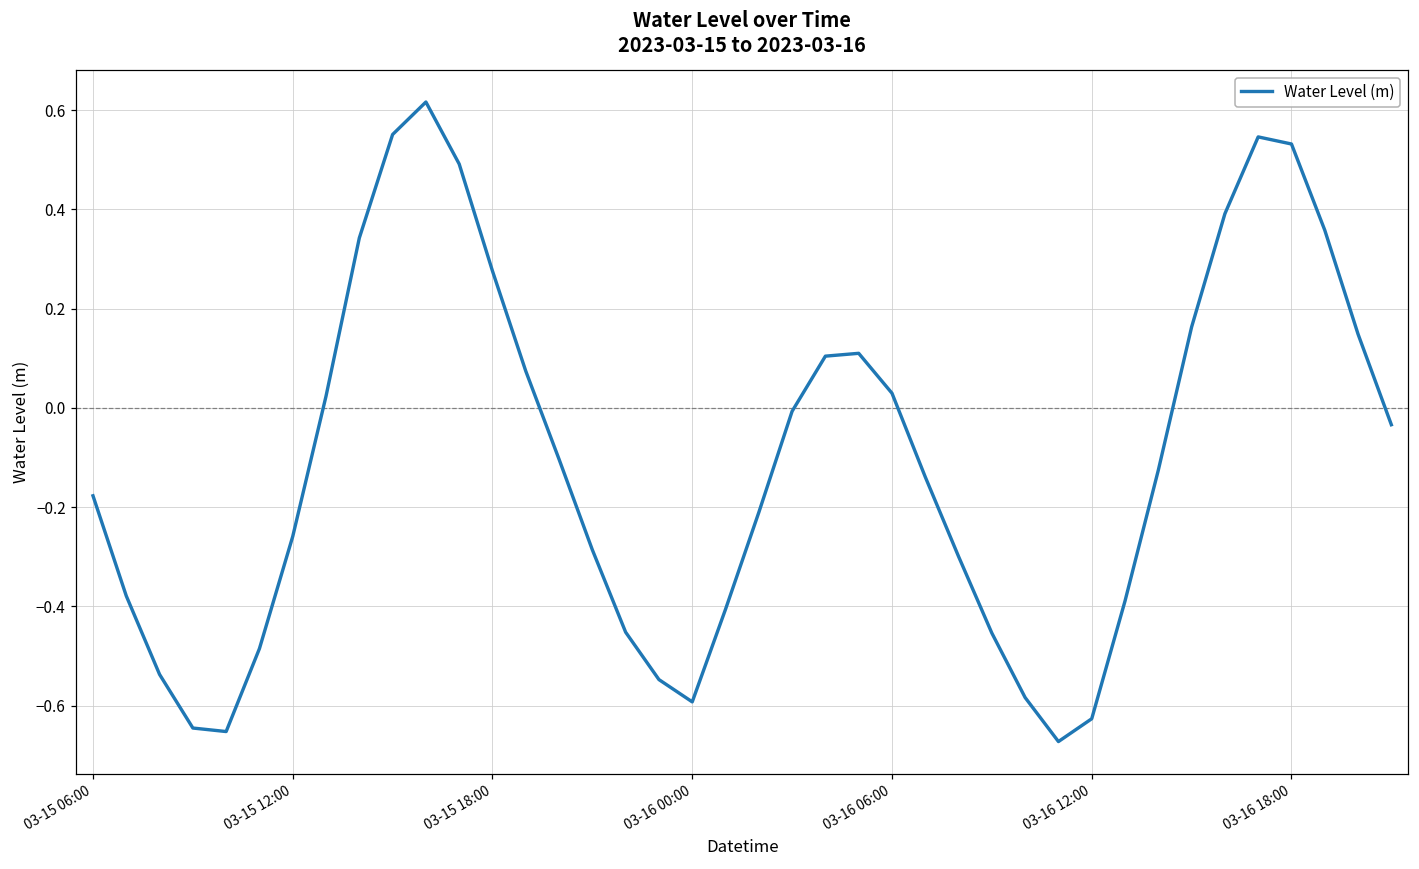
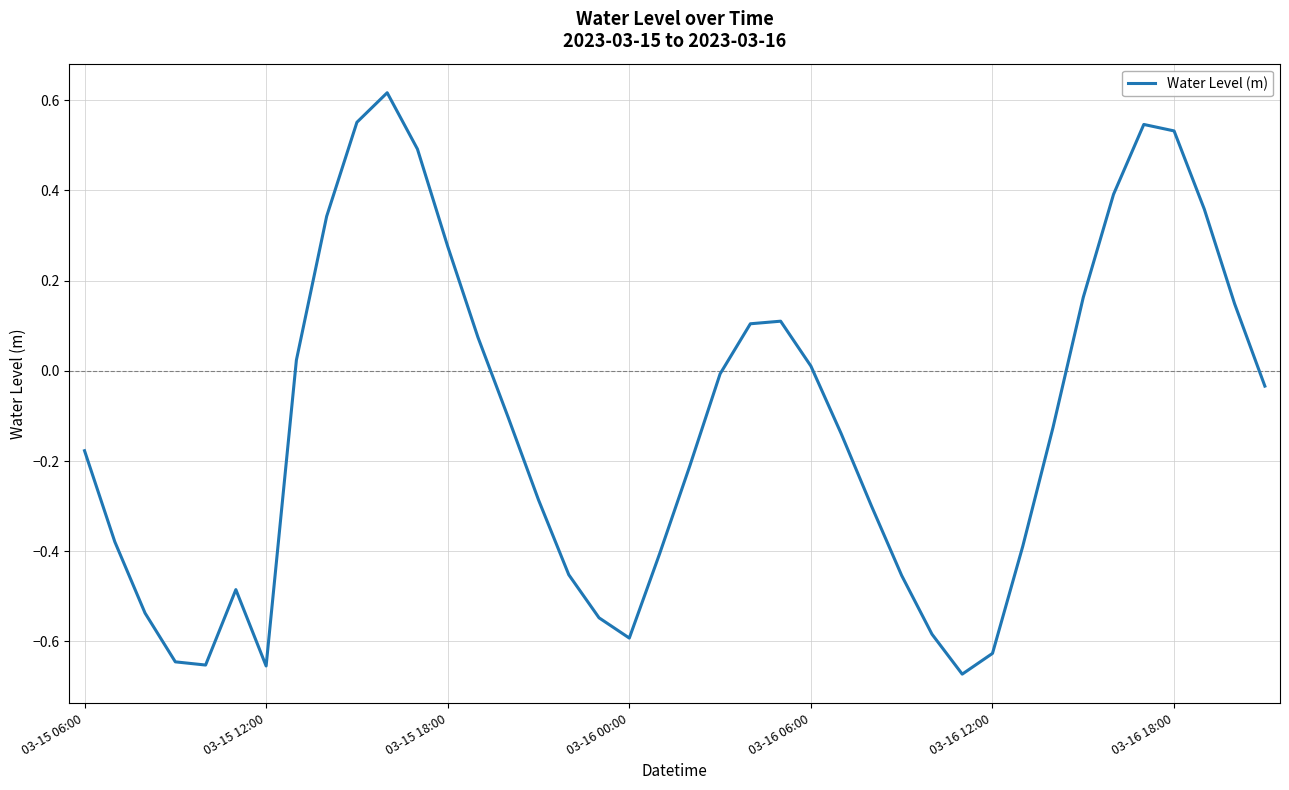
03-15 12:00: -0.26 -> -0.65
03-16 06:00: 0.03 -> 0.01
